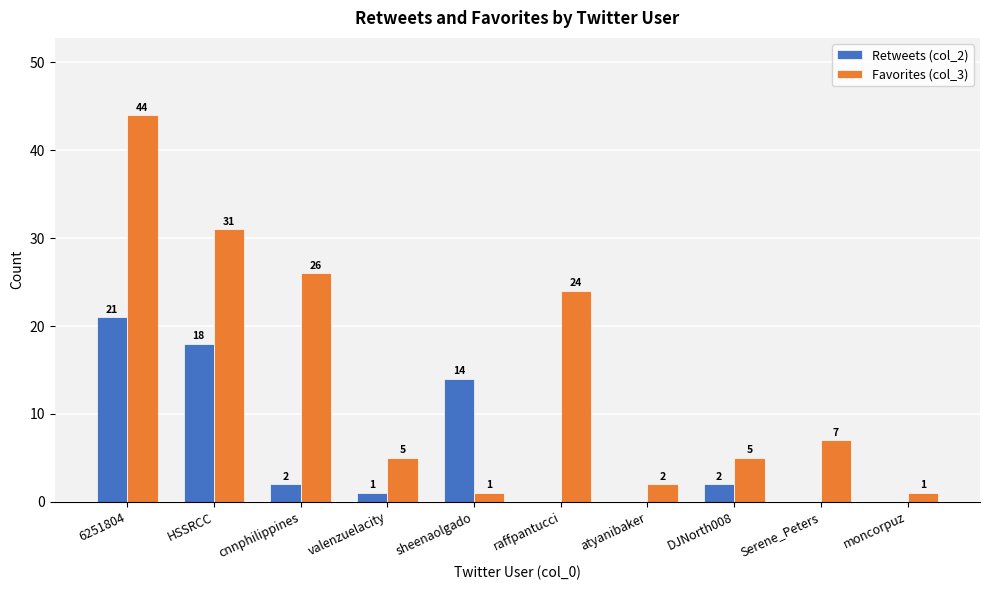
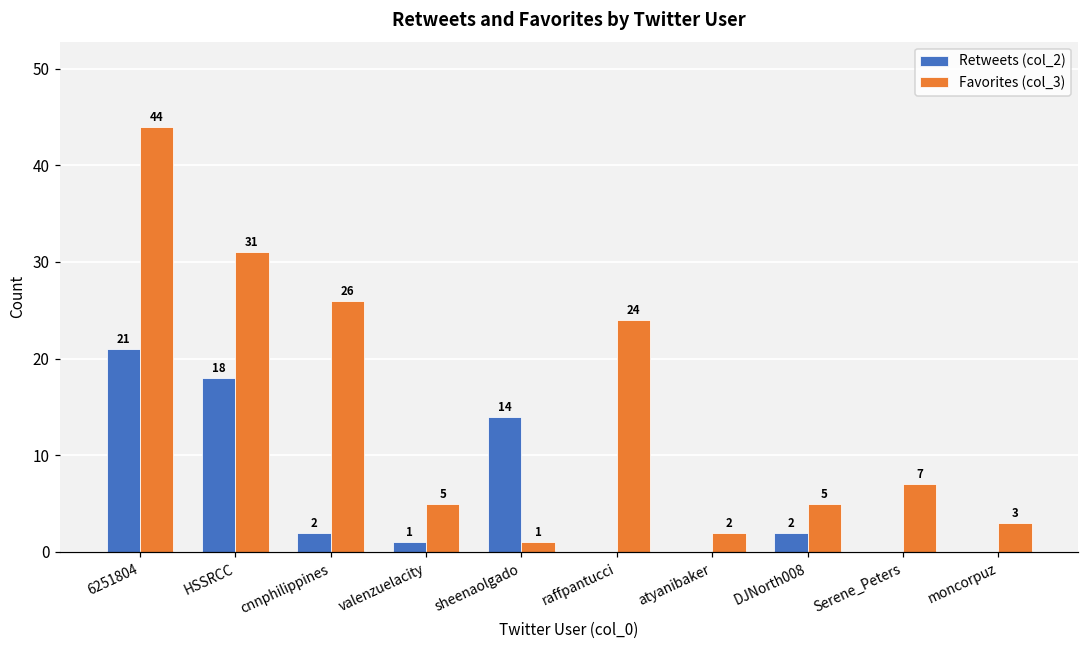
Favorites (col_3), moncorpuz: 1 -> 3
